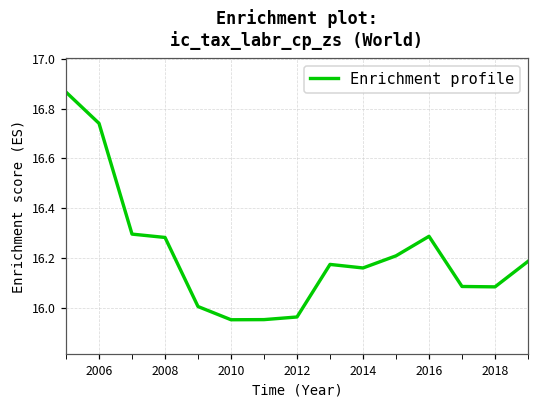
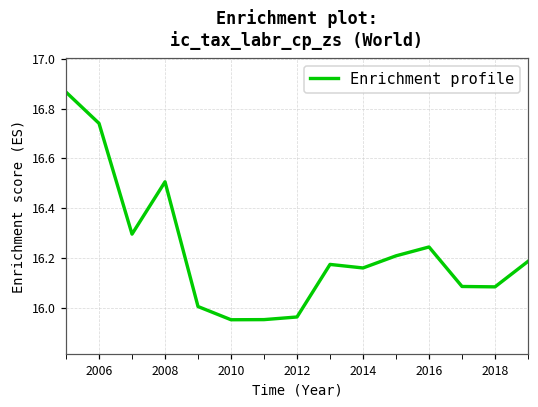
2008: 16.28 -> 16.51
2016: 16.29 -> 16.25
